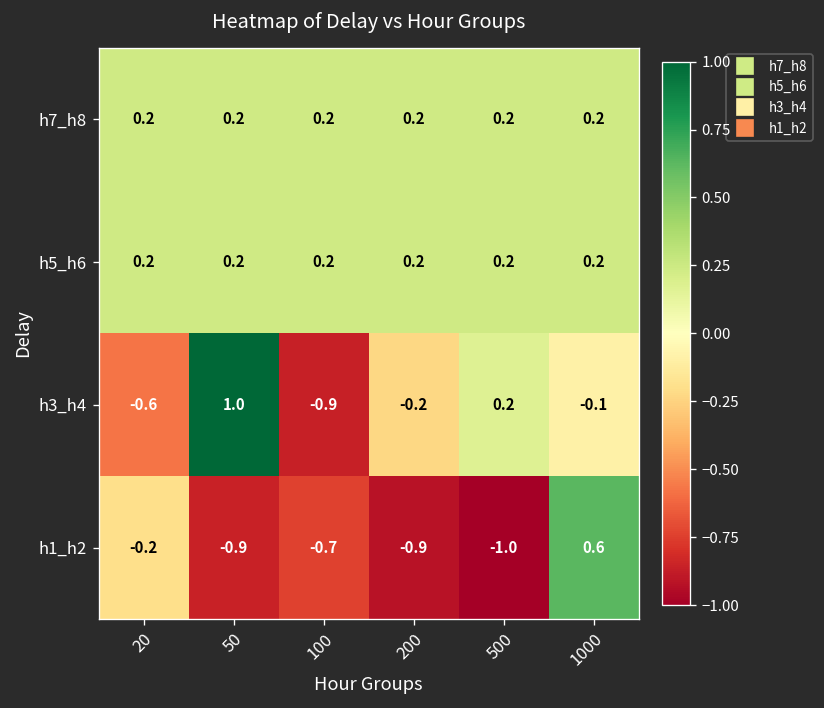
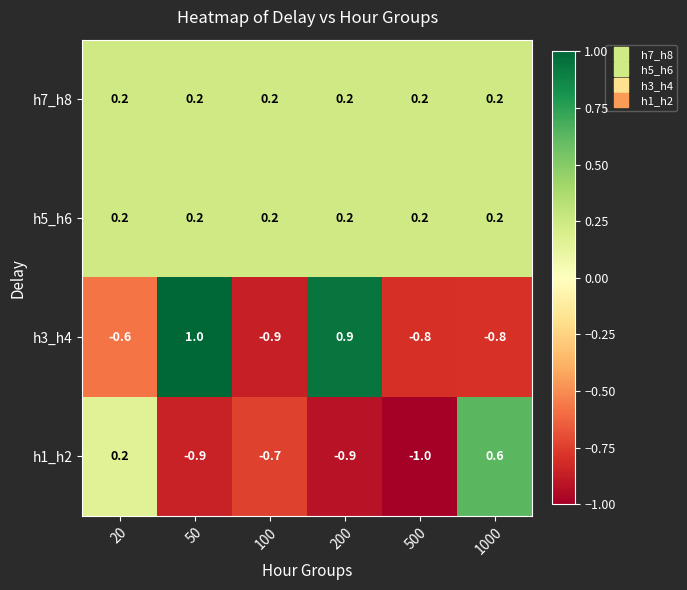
h3_h4, 200: -0.2 -> 0.9
h3_h4, 500: 0.2 -> -0.8
h3_h4, 1000: -0.1 -> -0.8
h1_h2, 20: -0.2 -> 0.2
